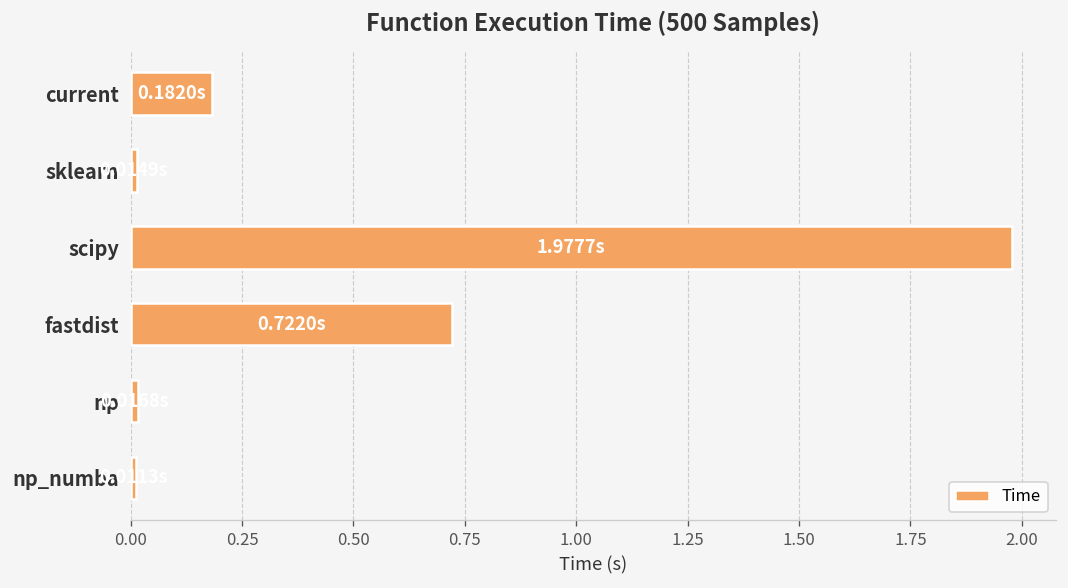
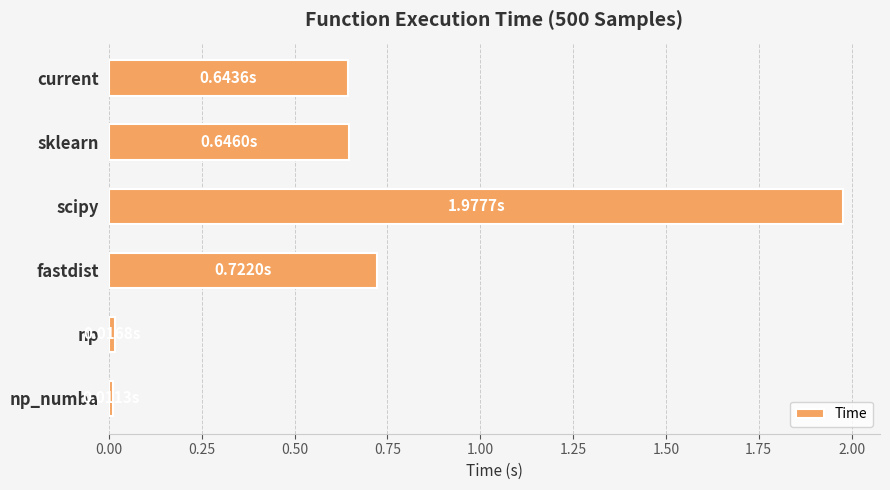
current: 0.1820s -> 0.6436s
sklearn: 0.01 -> 0.65
